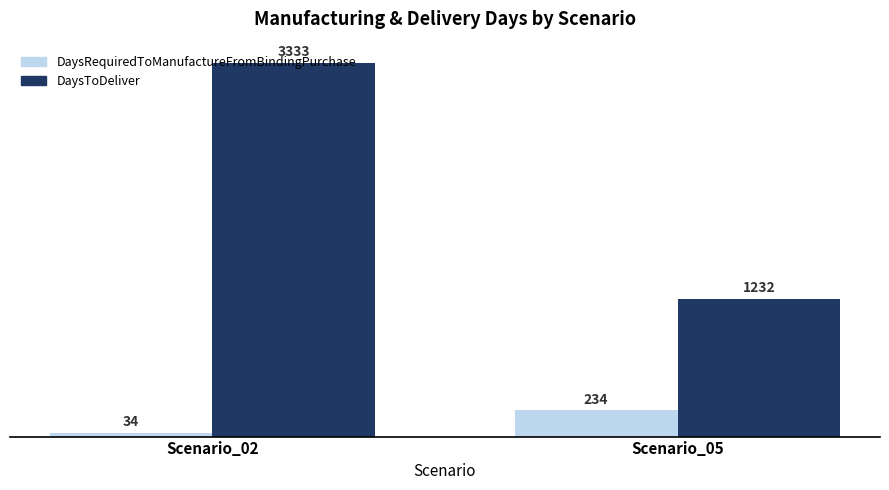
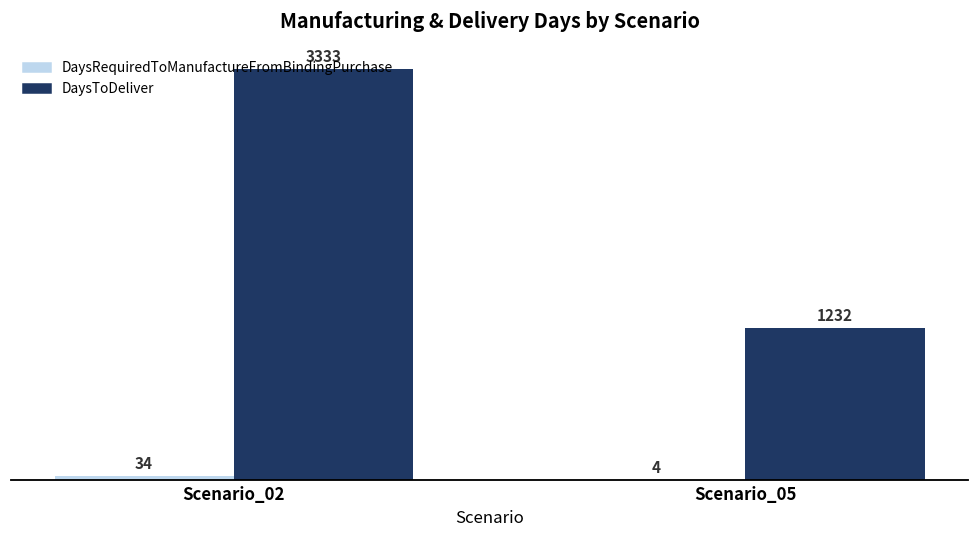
DaysRequiredToManufactureFromBindingPurchase, Scenario_05: 234 -> 4
